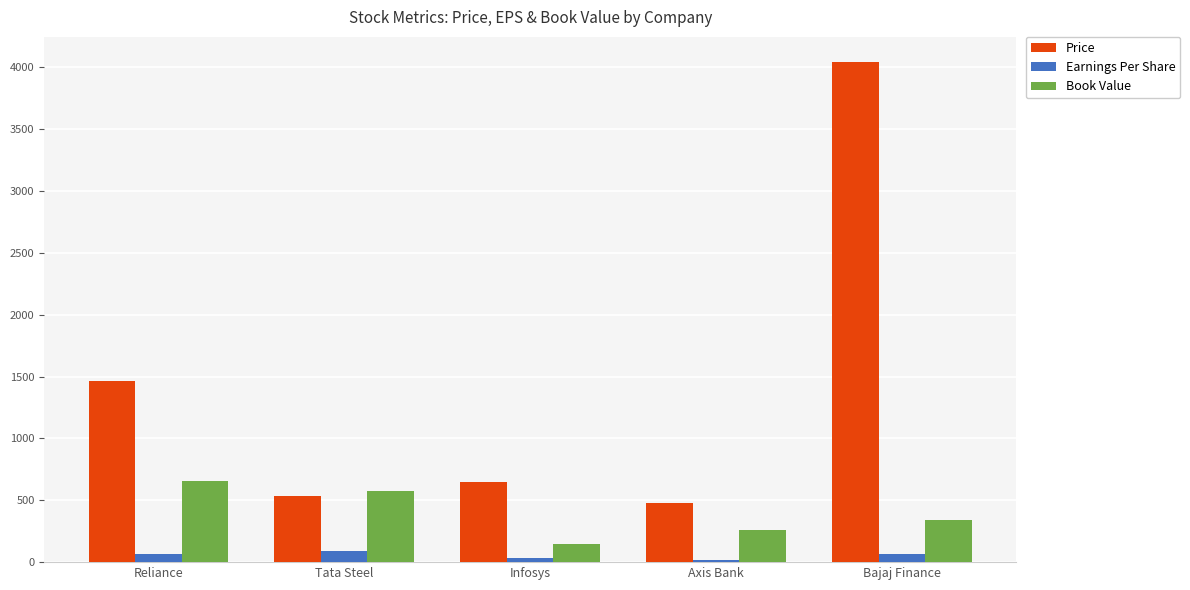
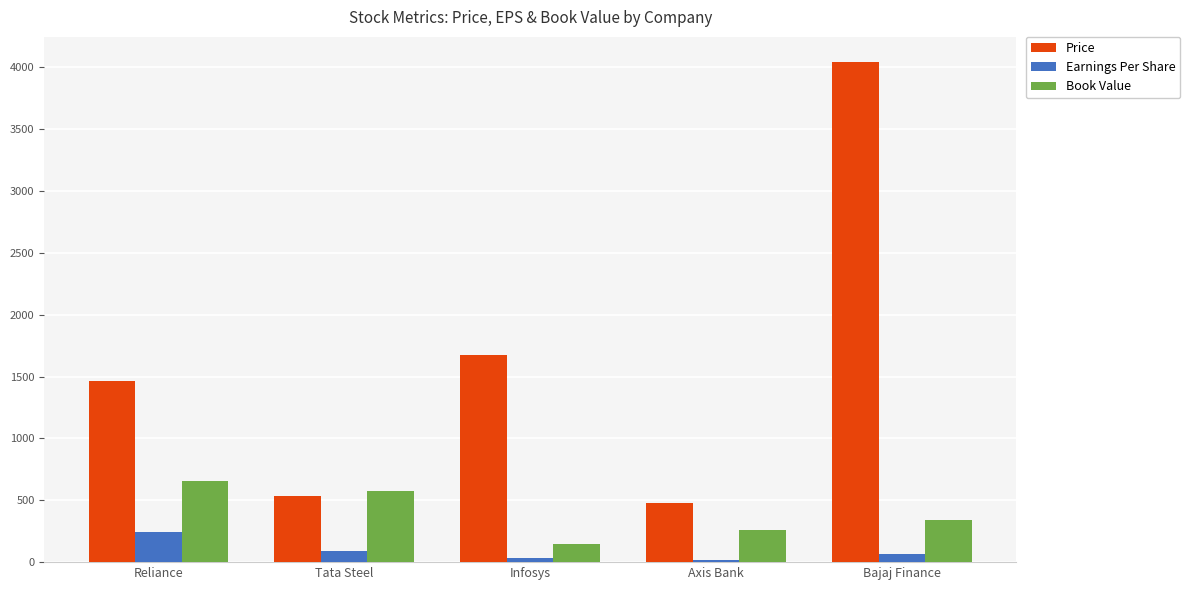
Earnings Per Share, Reliance: 70 -> 240
Price, Infosys: 650 -> 1680
